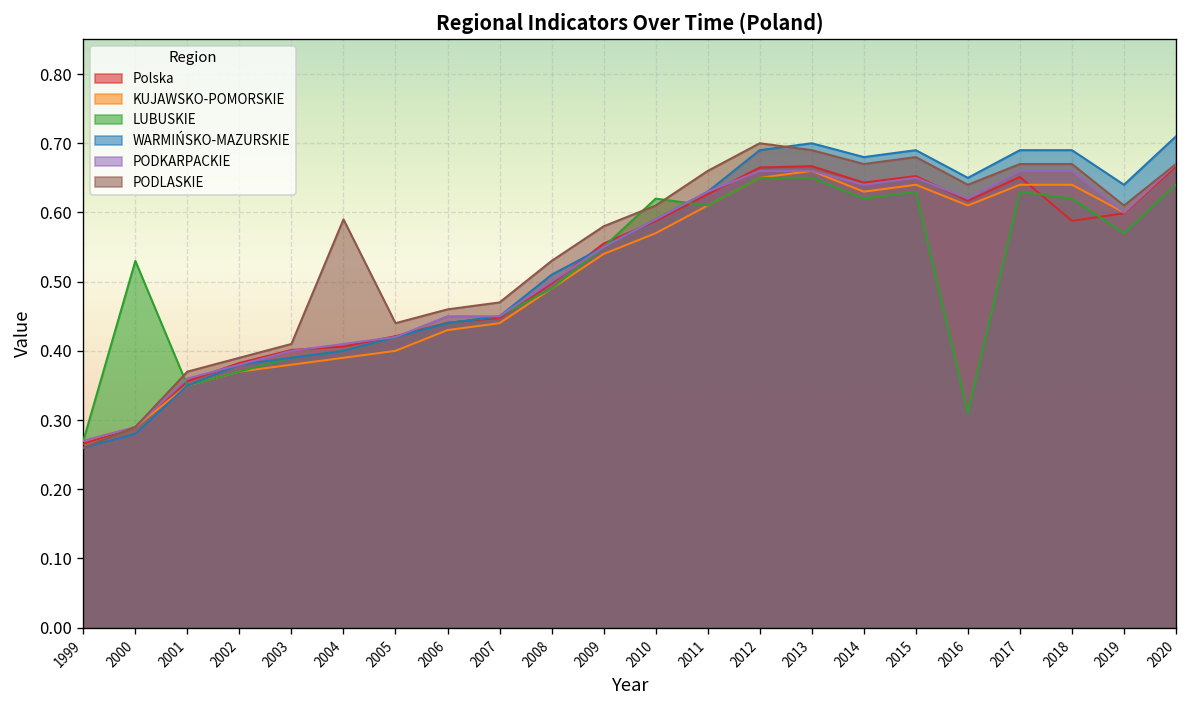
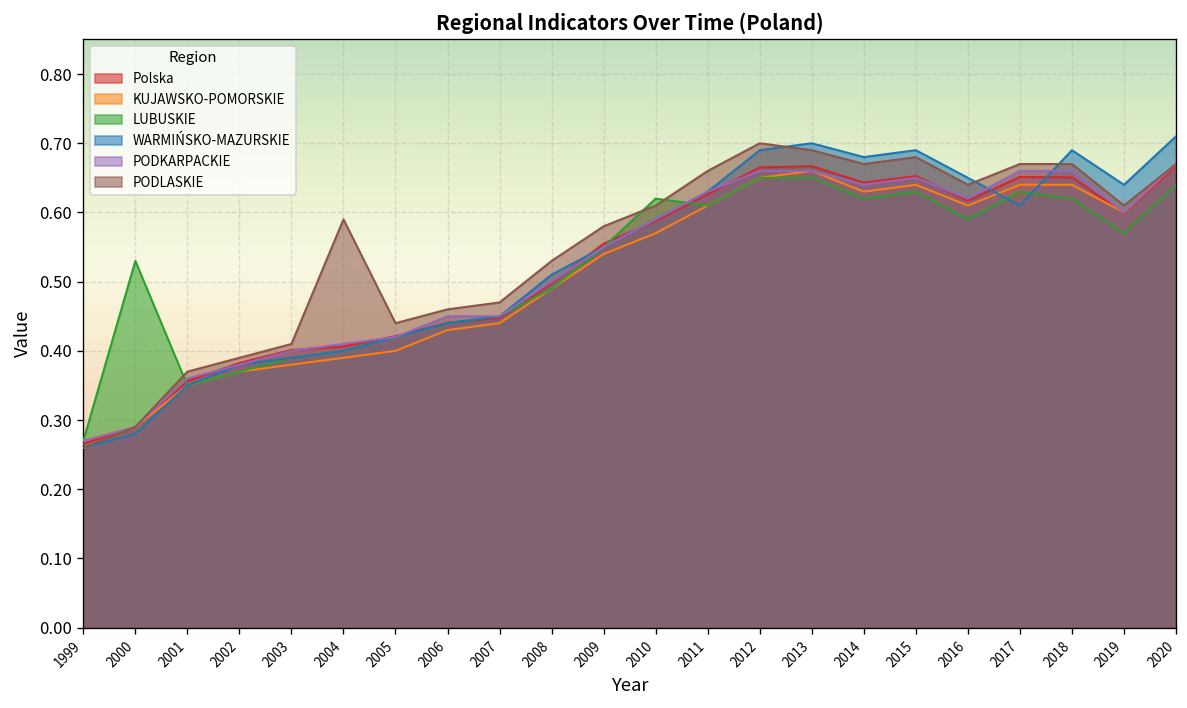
LUBUSKIE, 2016: 0.31 -> 0.59
WARMIŃSKO-MAZURSKIE, 2017: 0.69 -> 0.61
Polska, 2018: 0.59 -> 0.65
